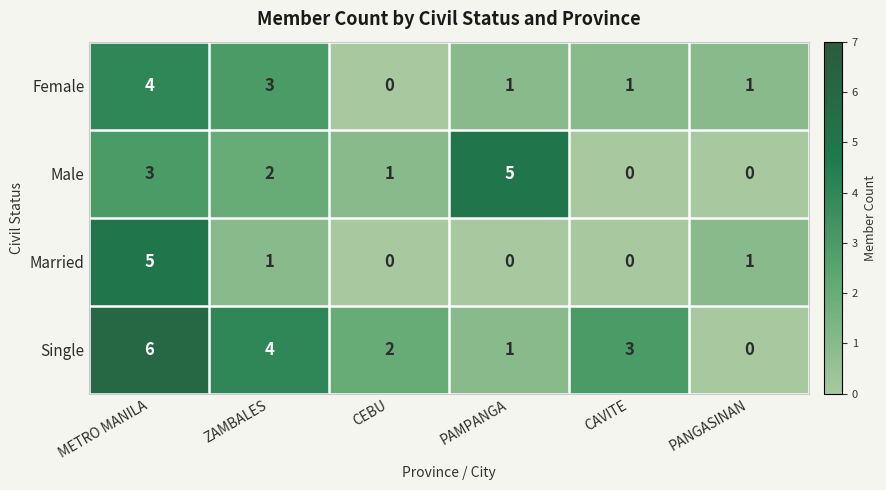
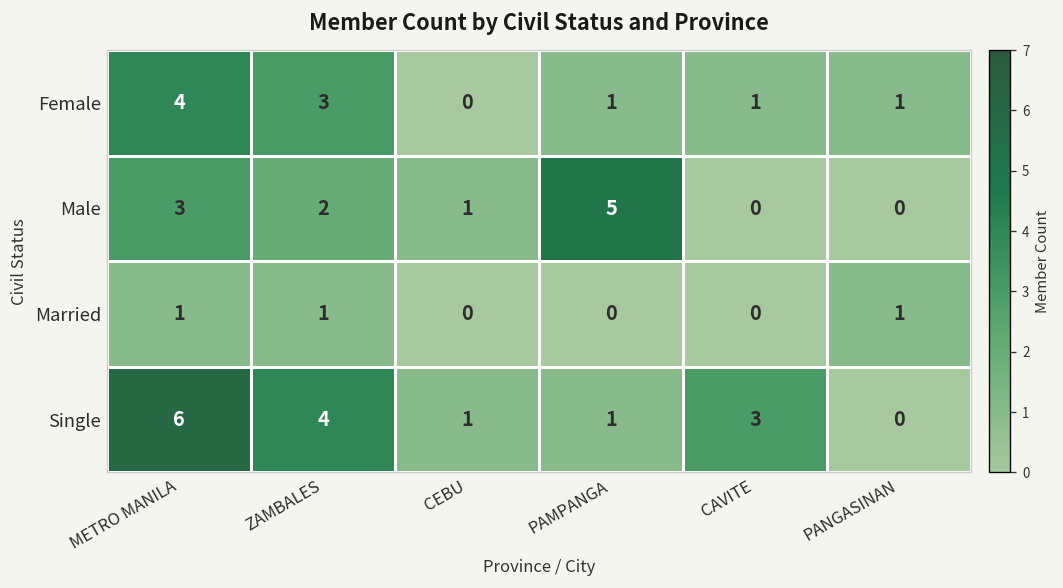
Married, METRO MANILA: 5 -> 1
Single, CEBU: 2 -> 1
